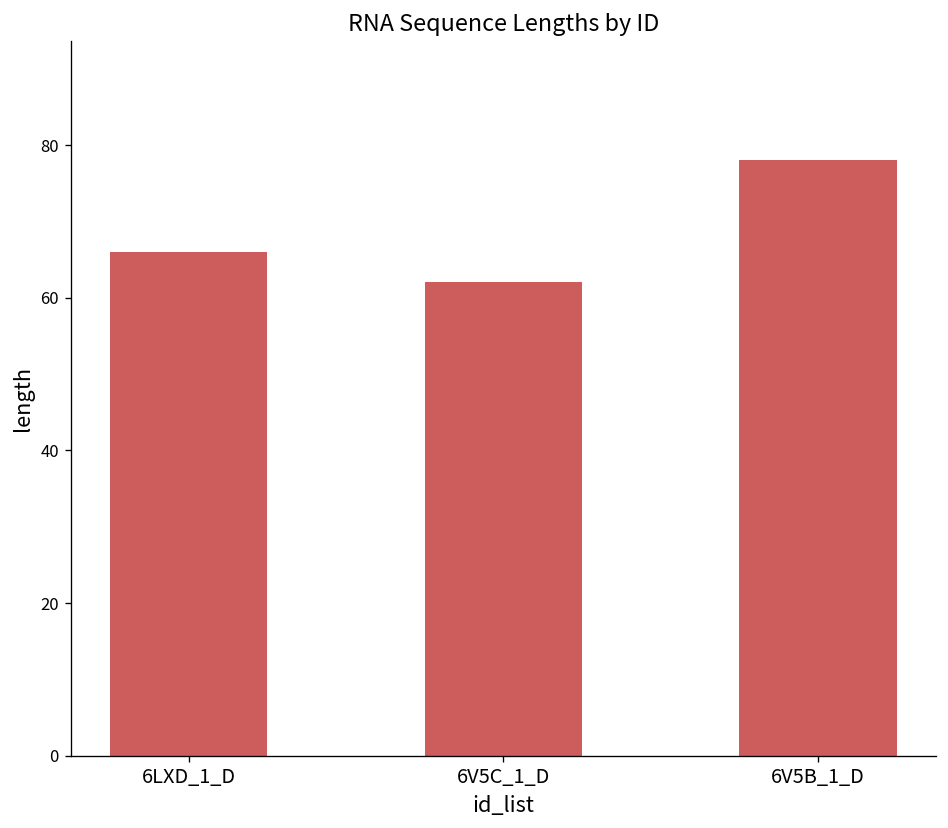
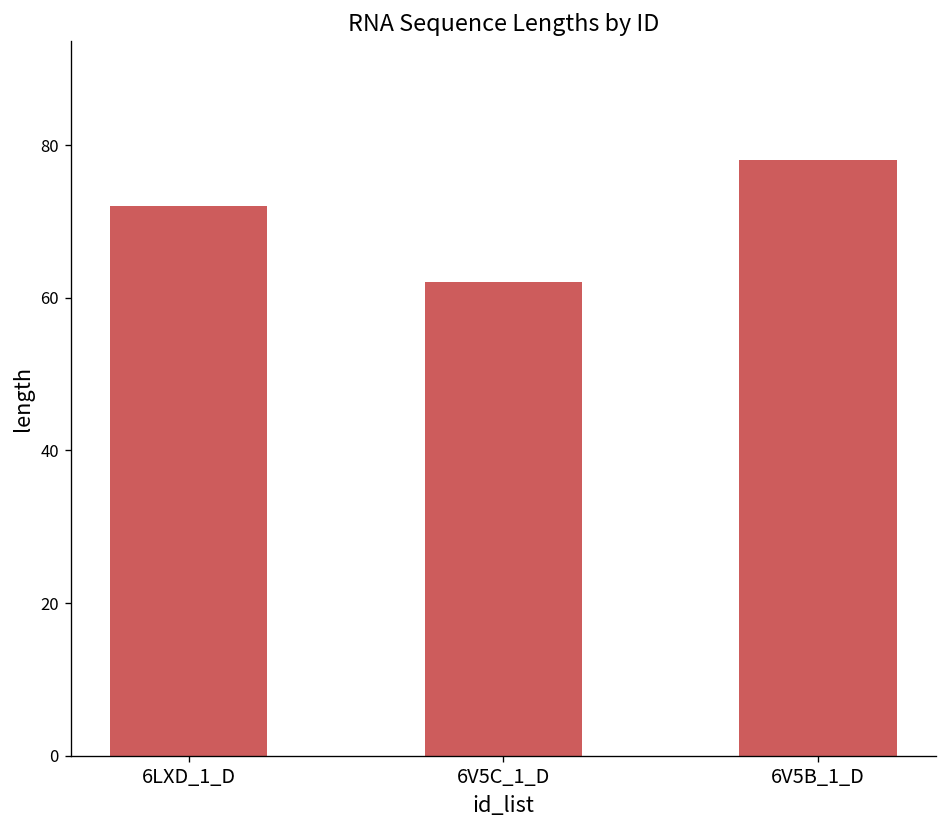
6LXD_1_D: 66 -> 72
